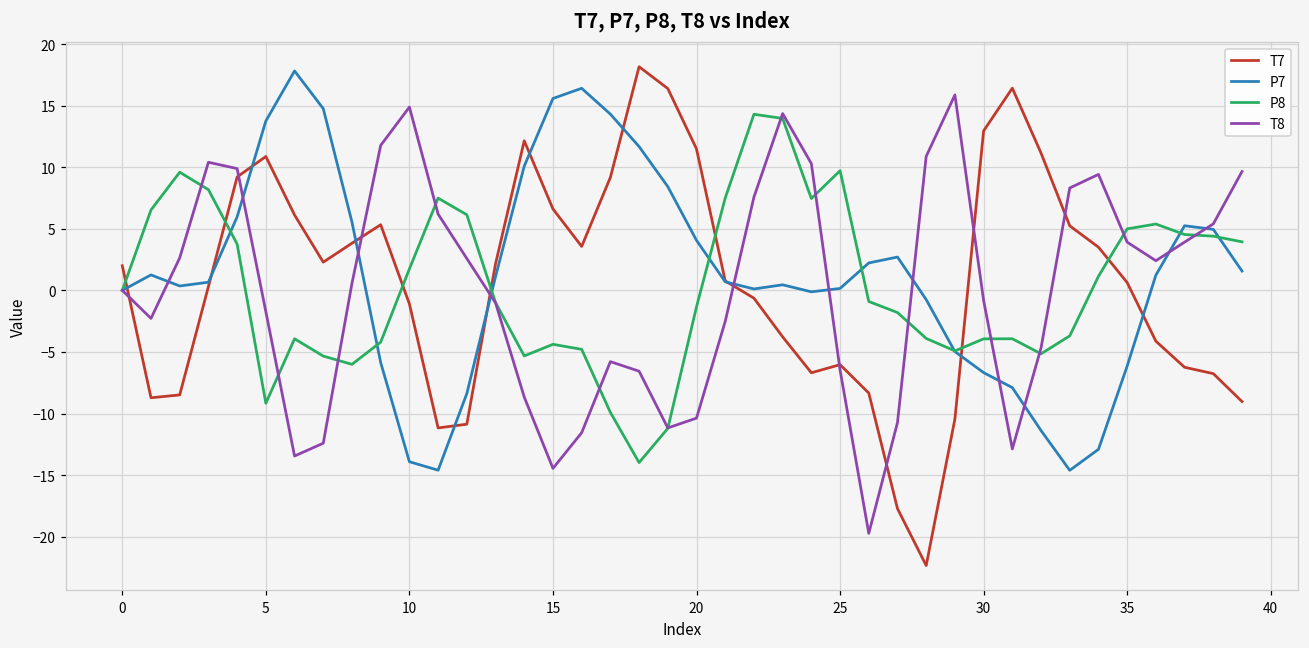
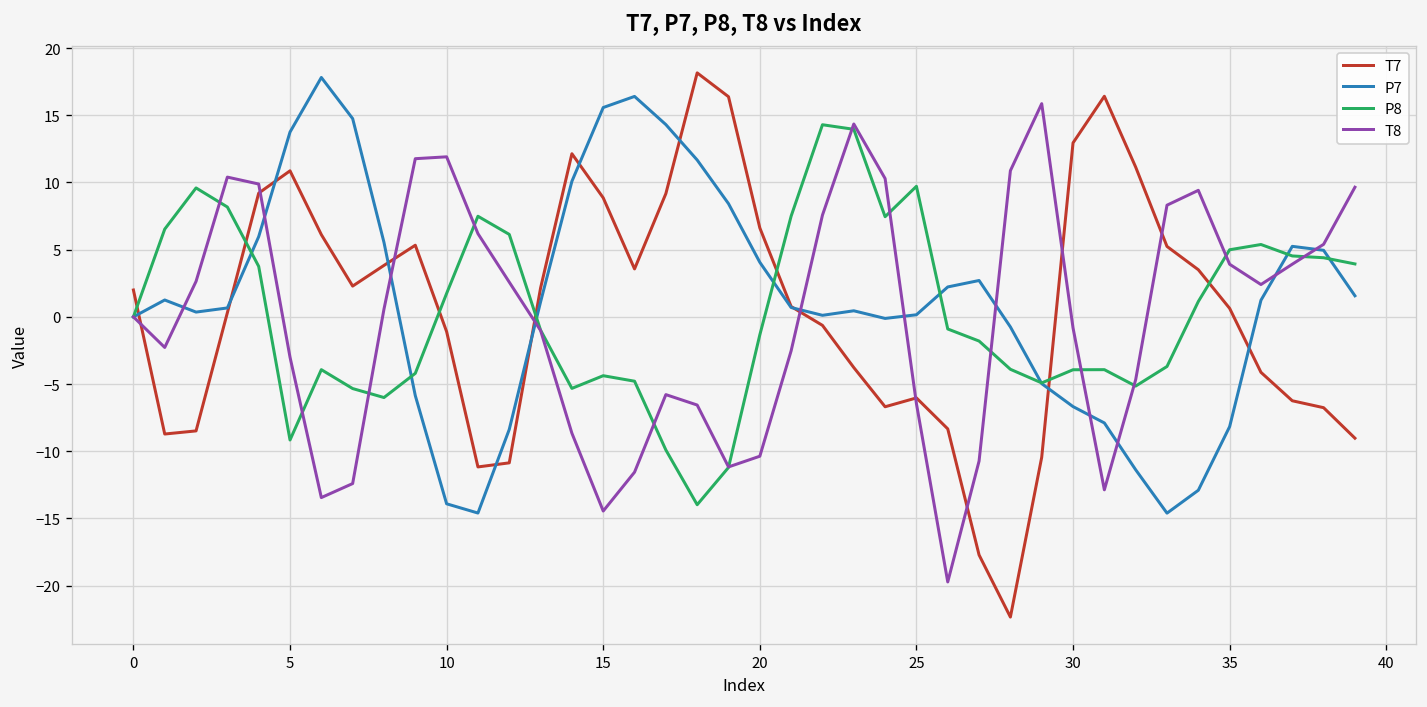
T8, 5: -1.7 -> -3.0
T8, 10: 14.9 -> 11.9
T7, 15: 6.6 -> 8.9
T7, 20: 11.5 -> 6.6
P7, 35: -6.1 -> -8.2
